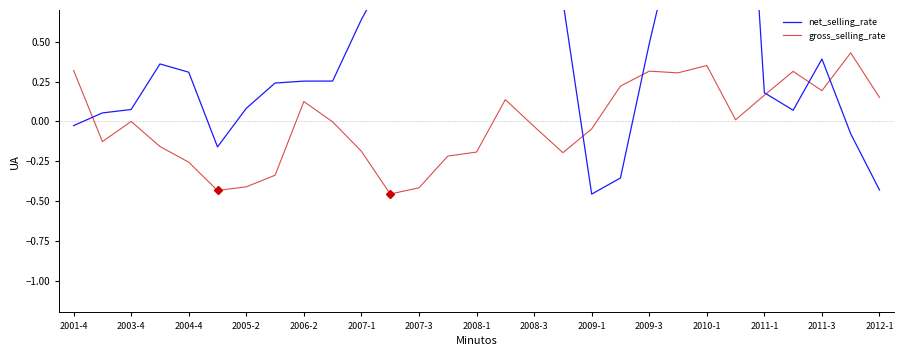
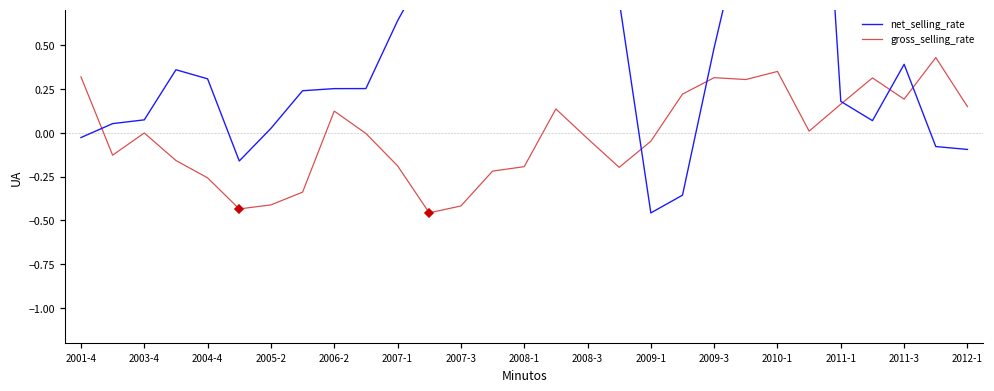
net_selling_rate, 2005-2: 0.08 -> 0.03
net_selling_rate, 2012-1: -0.43 -> -0.09
